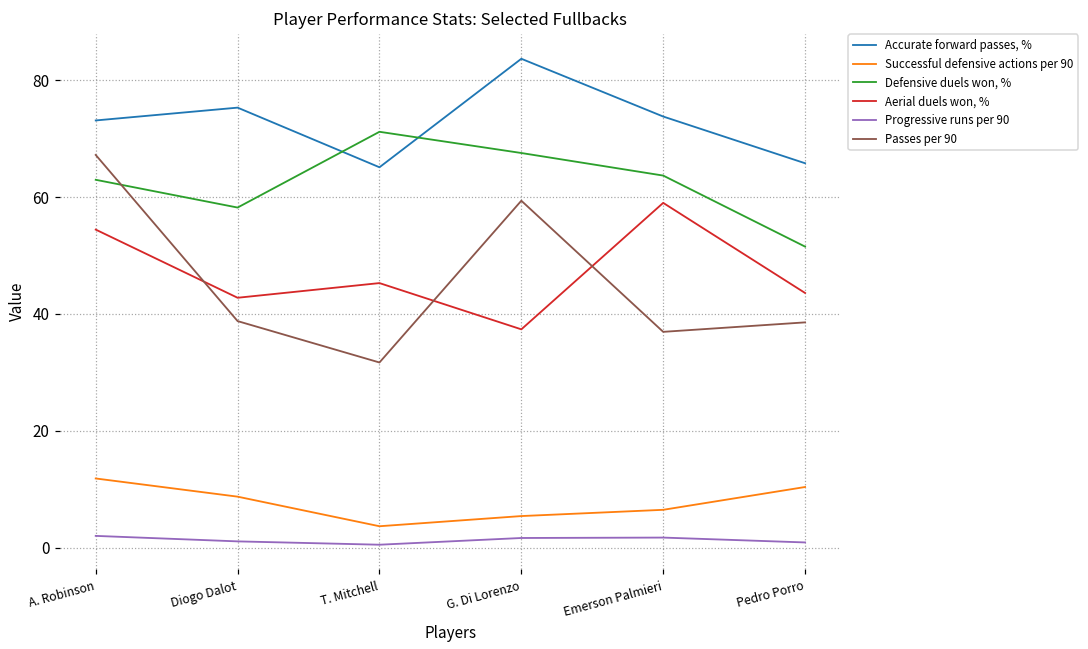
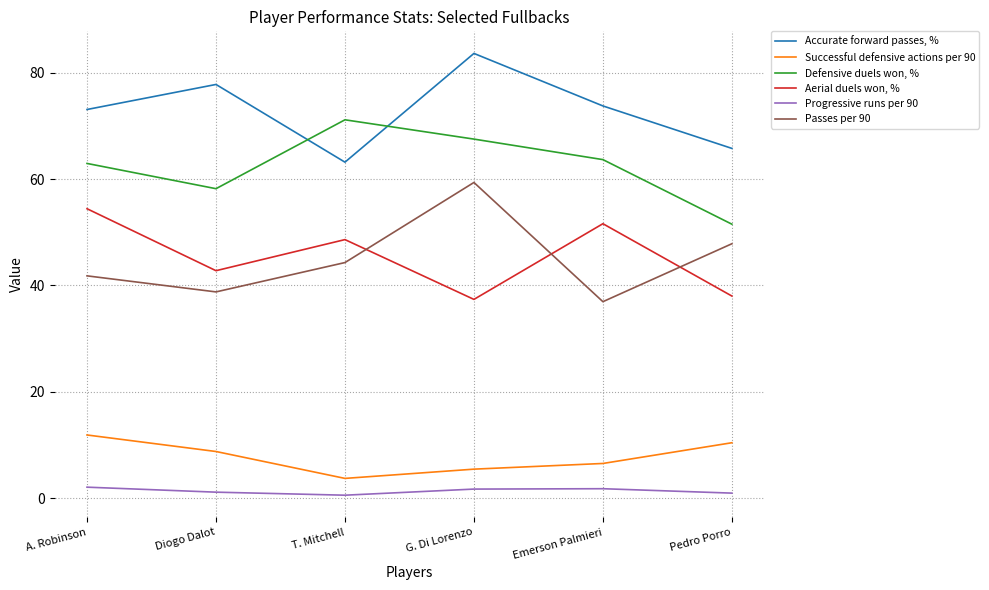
Passes per 90, A. Robinson: 67 -> 42
Accurate forward passes, %, Diogo Dalot: 75 -> 78
Accurate forward passes, %, T. Mitchell: 65 -> 63
Aerial duels won, %, T. Mitchell: 45 -> 49
Passes per 90, T. Mitchell: 32 -> 44
Aerial duels won, %, Emerson Palmieri: 59 -> 52
Aerial duels won, %, Pedro Porro: 44 -> 38
Passes per 90, Pedro Porro: 39 -> 48
